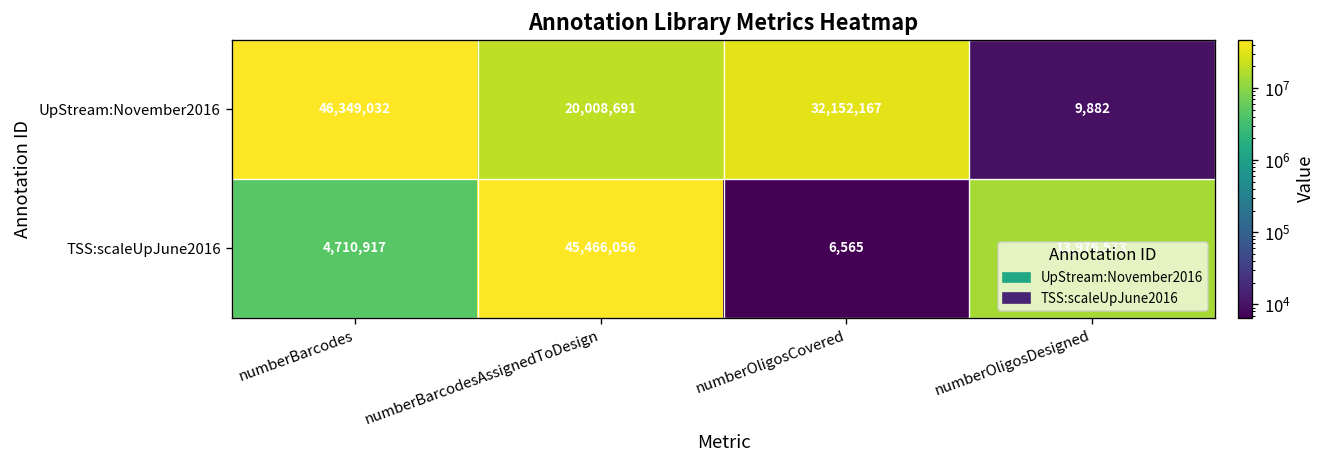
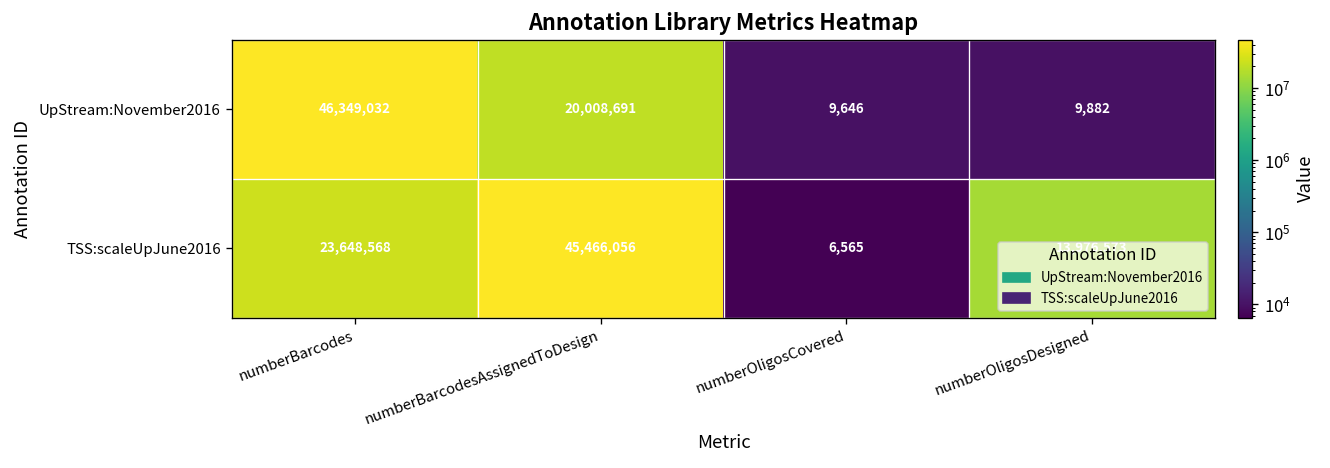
UpStream:November2016, numberOligosCovered: 32,152,167 -> 9,646
TSS:scaleUpJune2016, numberBarcodes: 4,710,917 -> 23,648,568
